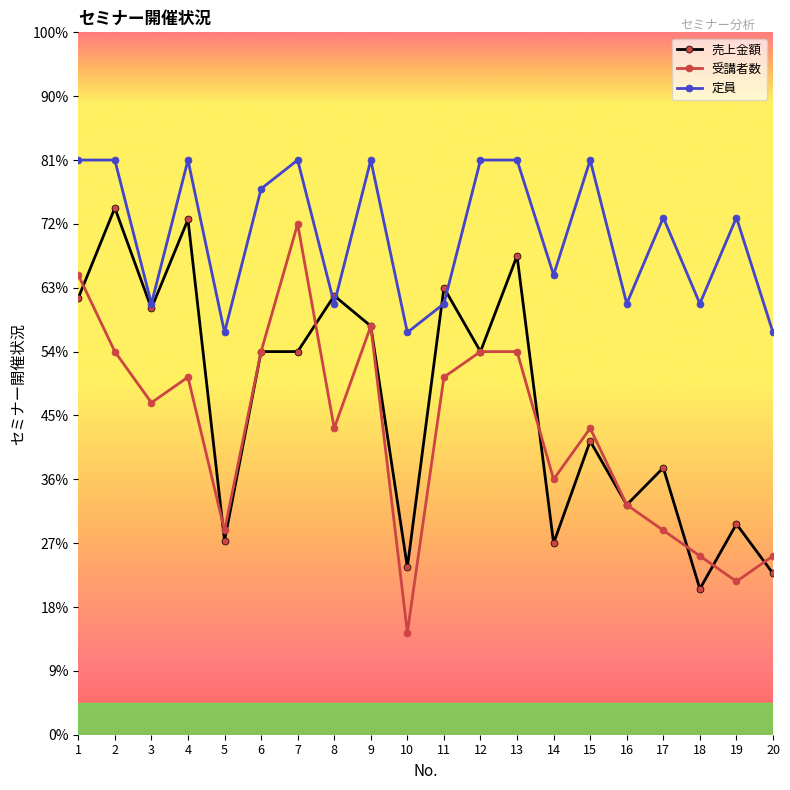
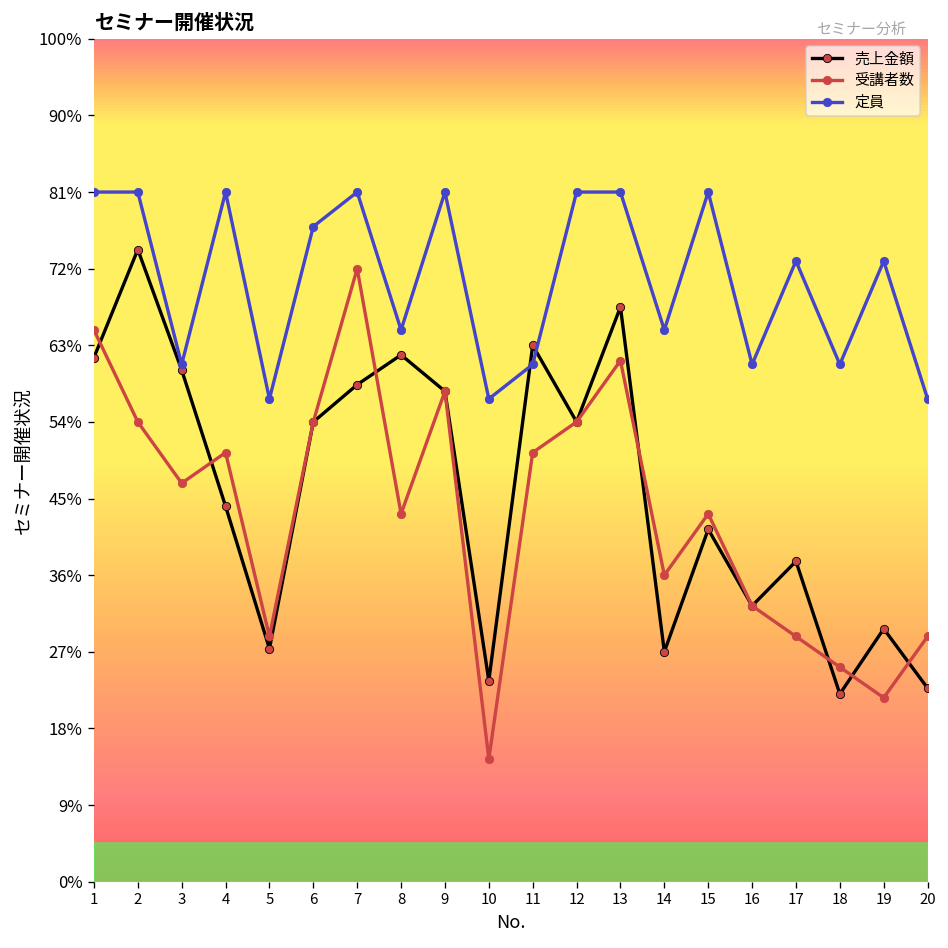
売上金額, 4: 73% -> 45%
売上金額, 7: 55% -> 59%
定員, 8: 61% -> 65%
受講者数, 13: 55% -> 62%
売上金額, 18: 21% -> 22%
受講者数, 20: 25% -> 29%
